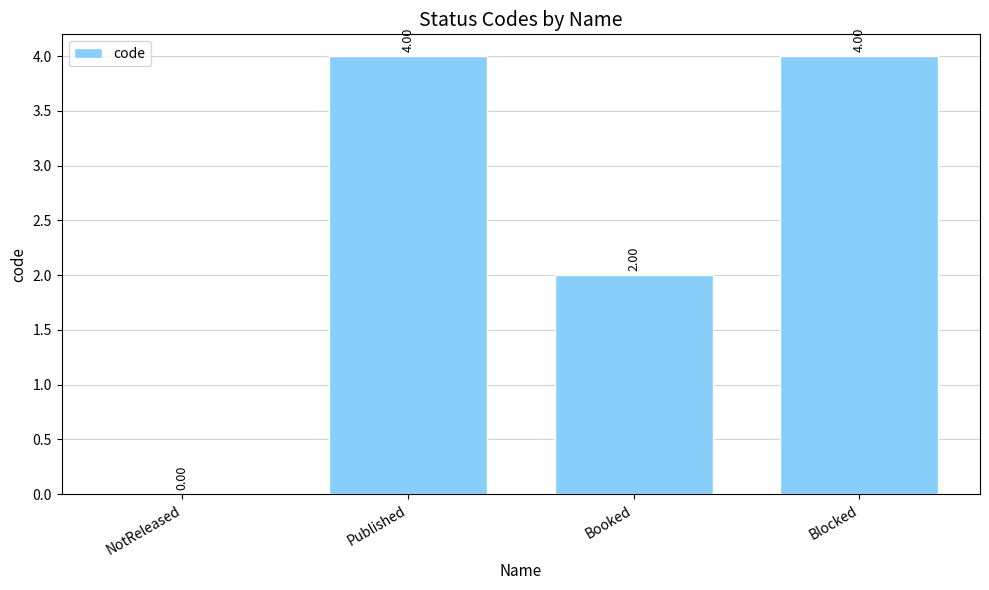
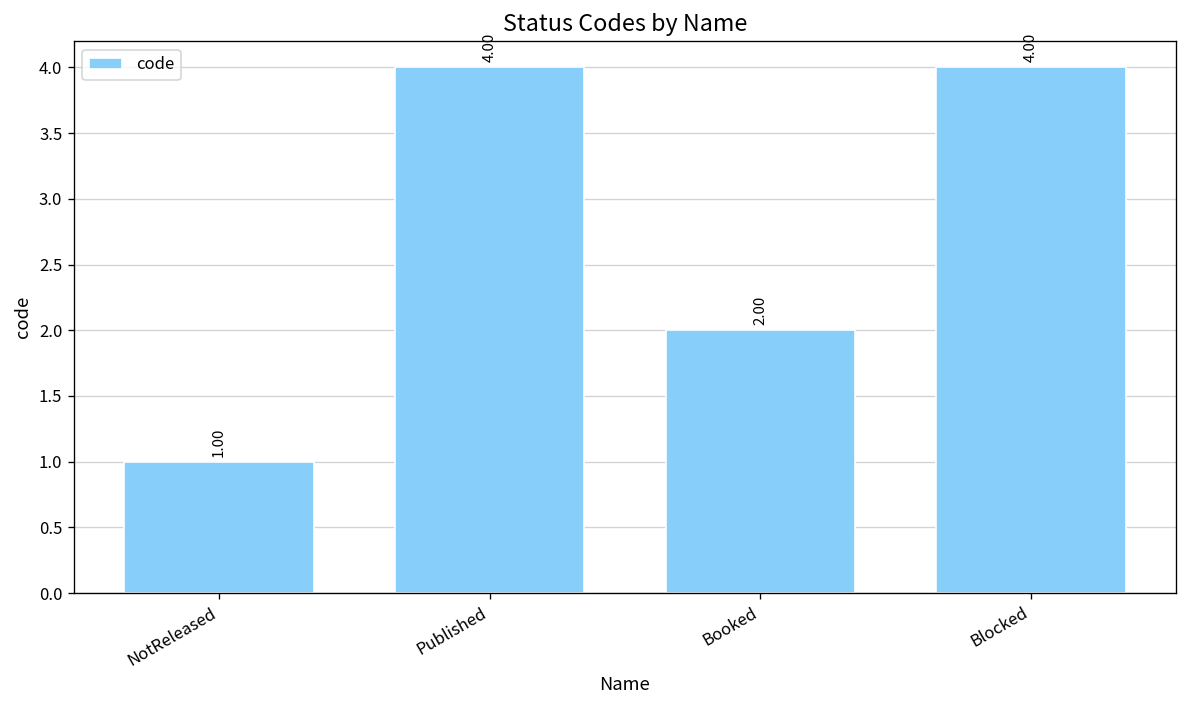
NotReleased: 0.00 -> 1.00
